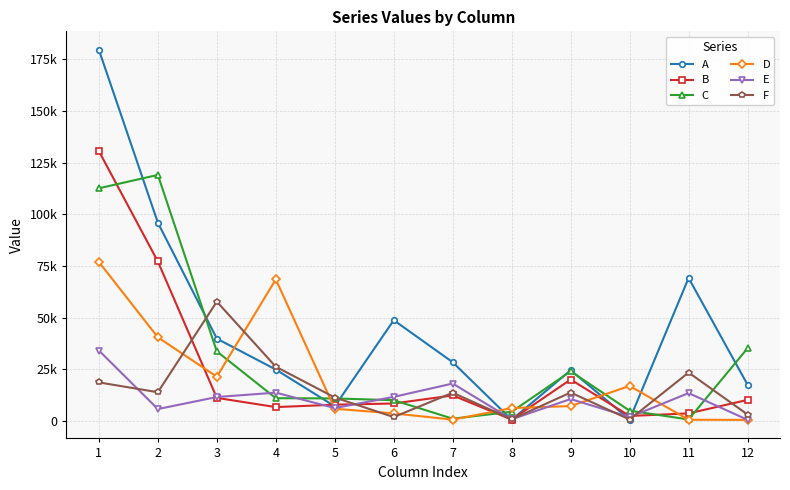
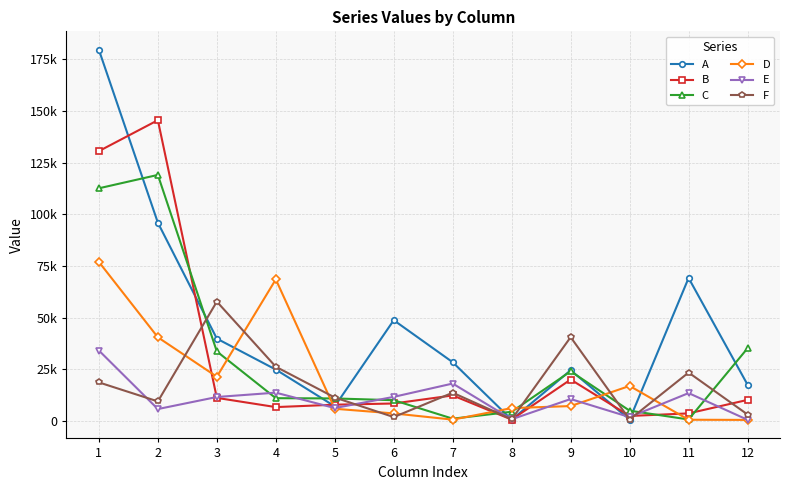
B, 2: 77000 -> 146000
F, 2: 14000 -> 9000
F, 9: 14000 -> 41000
